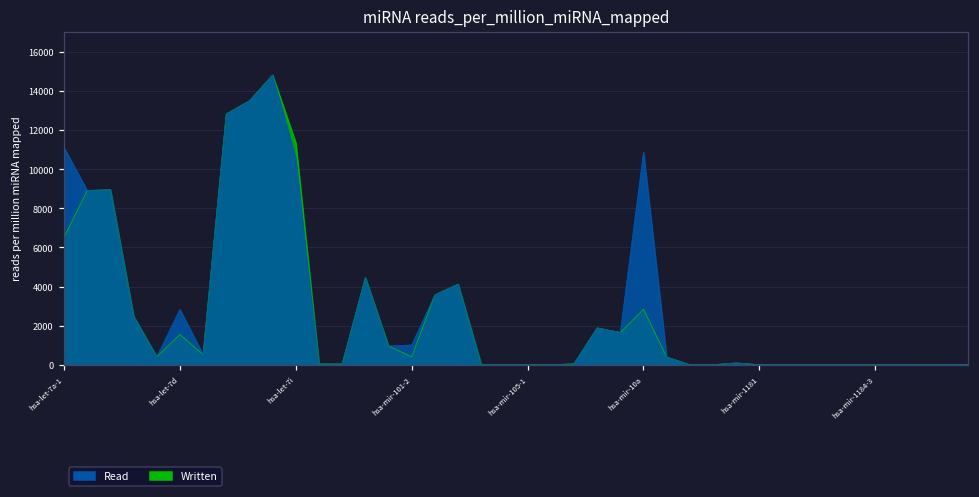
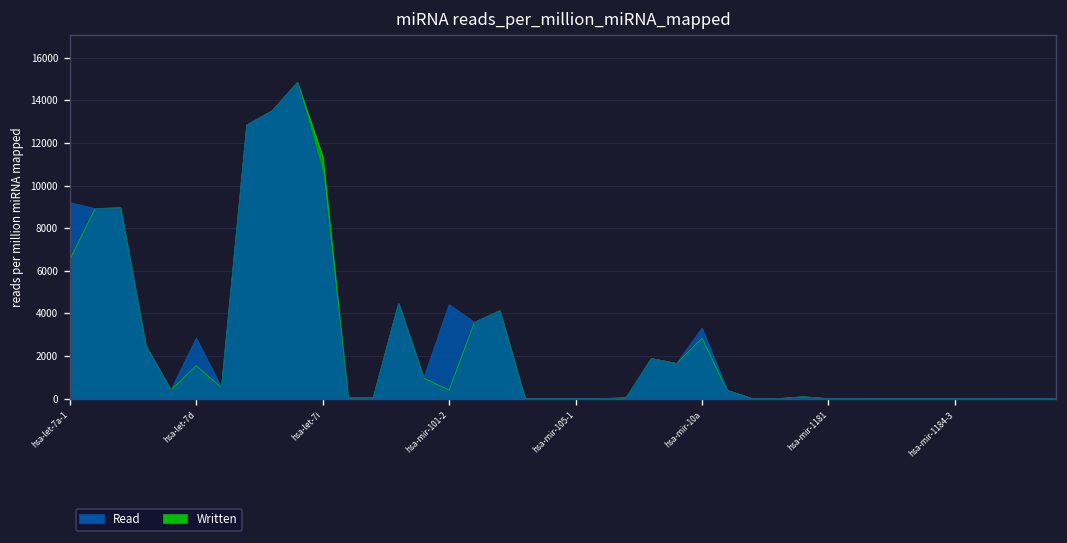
Read, hsa-let-7a-1: 11100 -> 9200
Read, hsa-mir-101-2: 1000 -> 4400
Read, hsa-mir-10a: 10900 -> 3300
